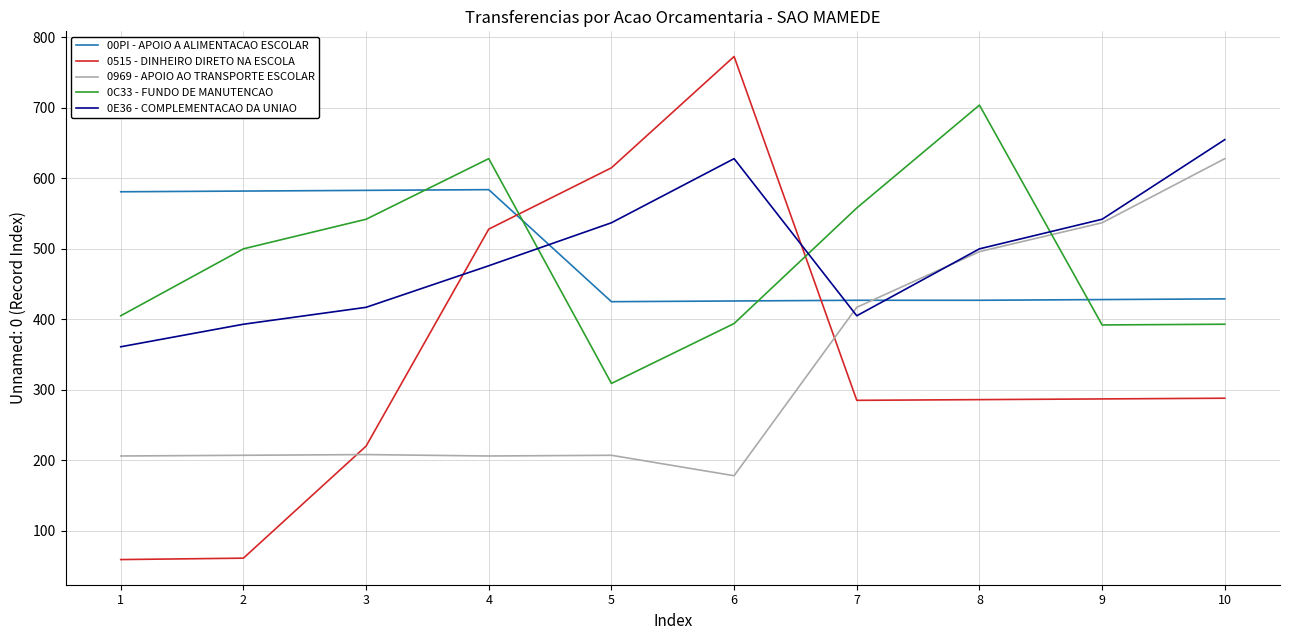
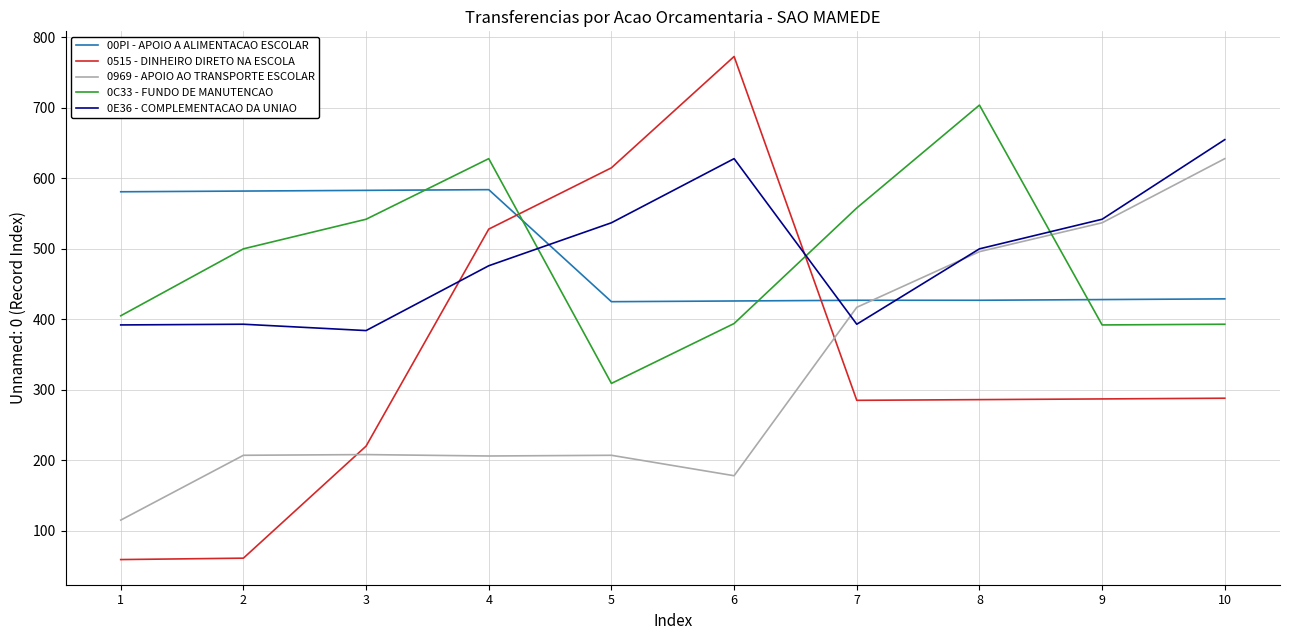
0969 - APOIO AO TRANSPORTE ESCOLAR, 1: 210 -> 120
0E36 - COMPLEMENTACAO DA UNIAO, 1: 360 -> 390
0E36 - COMPLEMENTACAO DA UNIAO, 3: 420 -> 380
0E36 - COMPLEMENTACAO DA UNIAO, 7: 410 -> 390
